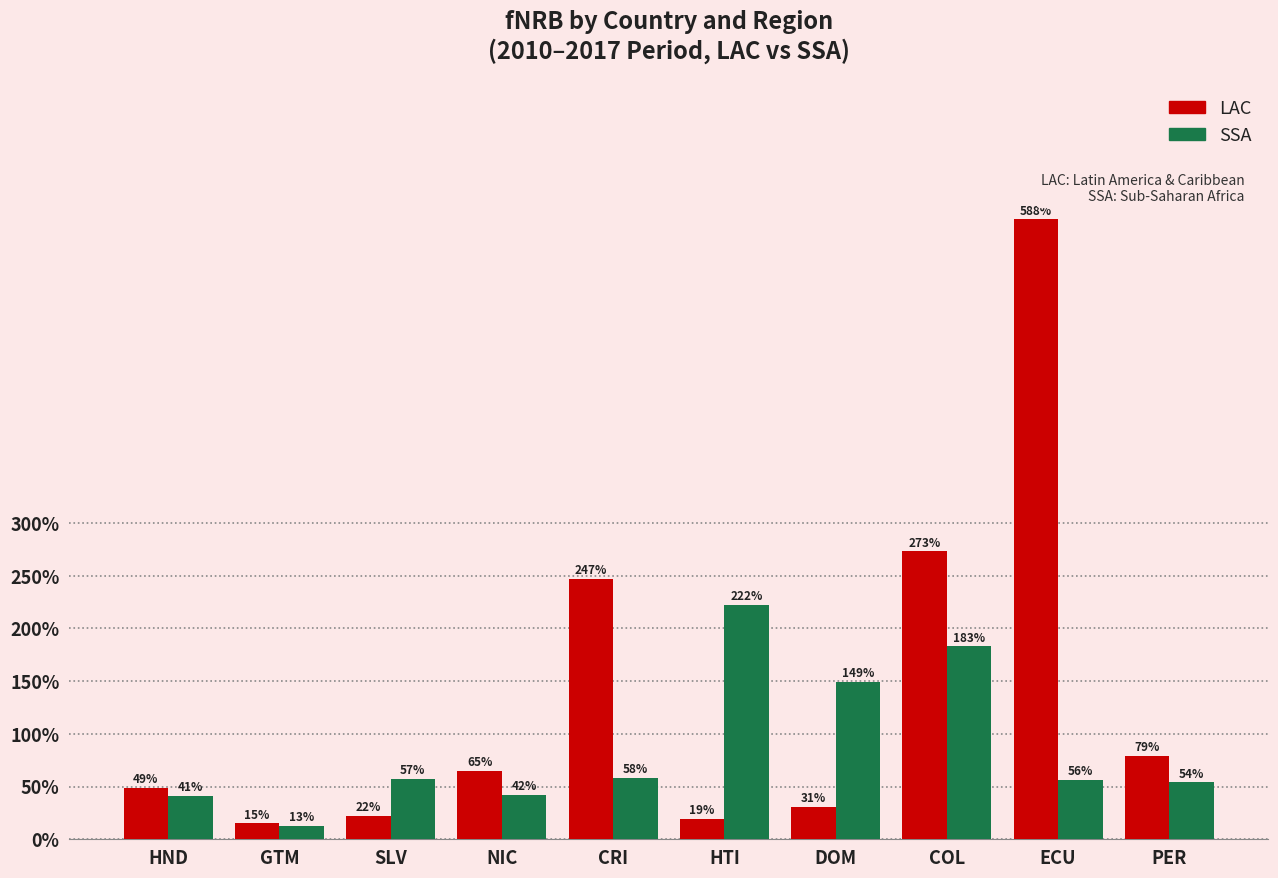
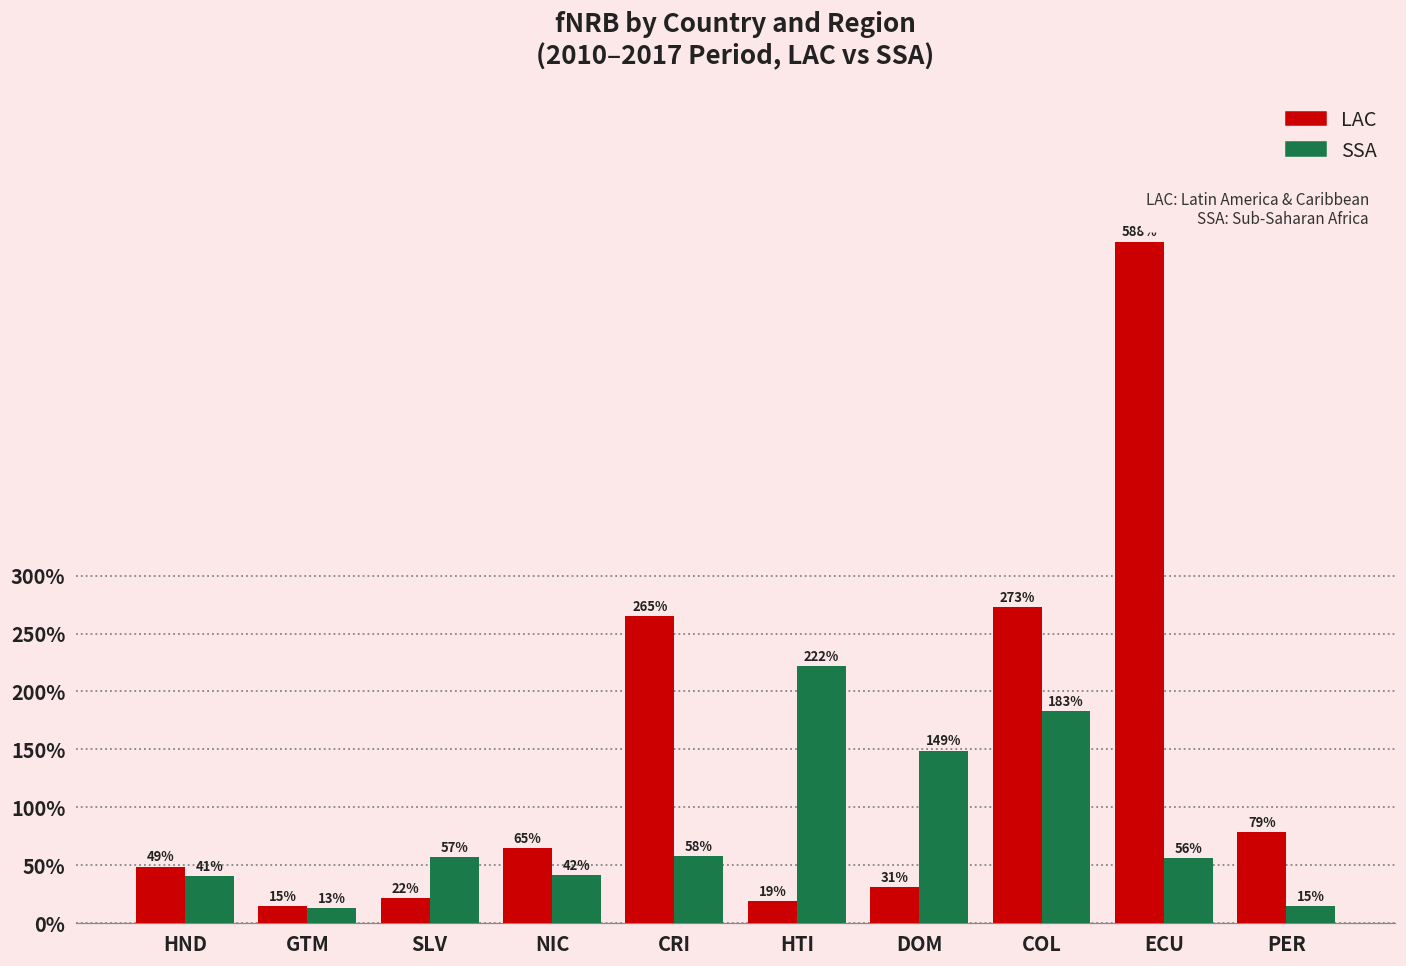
LAC, CRI: 247% -> 265%
SSA, PER: 54% -> 15%
